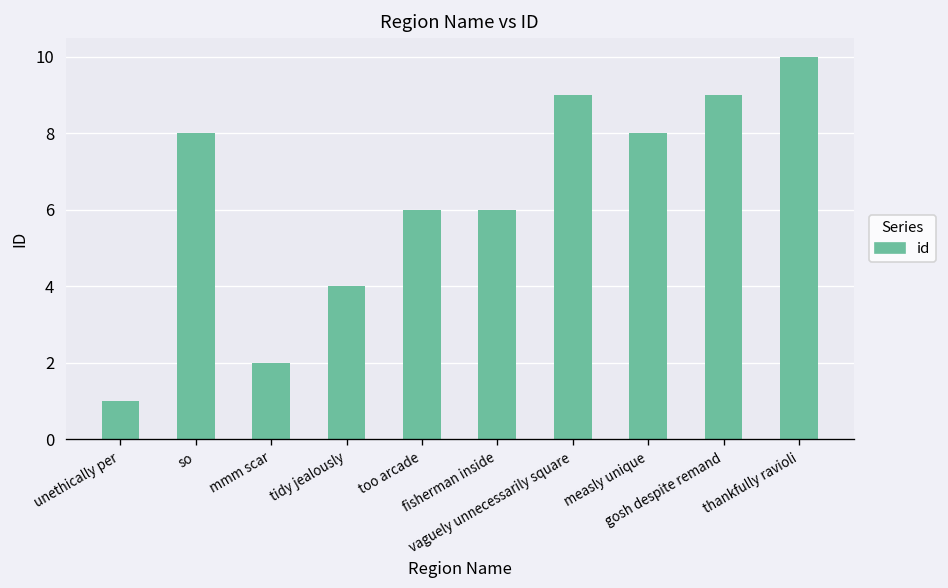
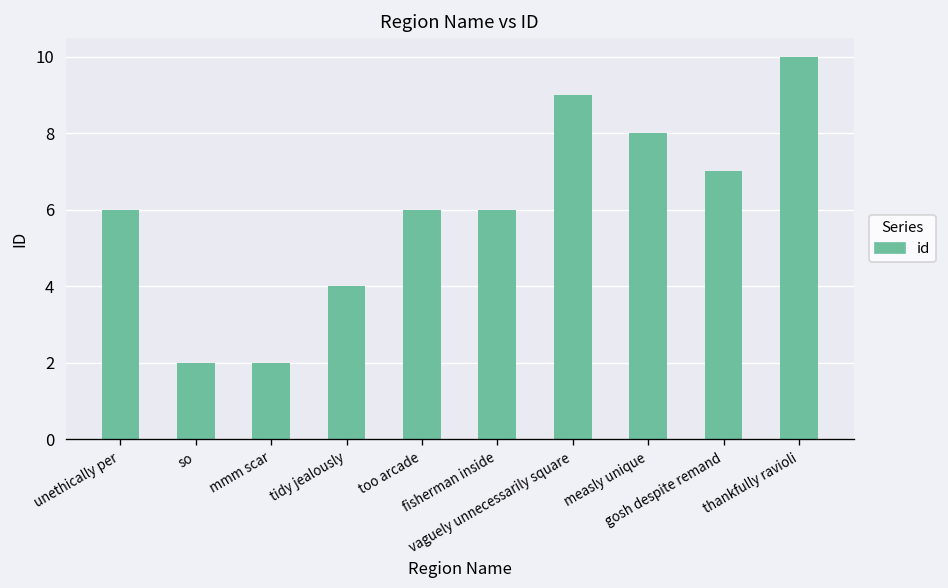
unethically per: 1 -> 6
so: 8 -> 2
gosh despite remand: 9 -> 7
